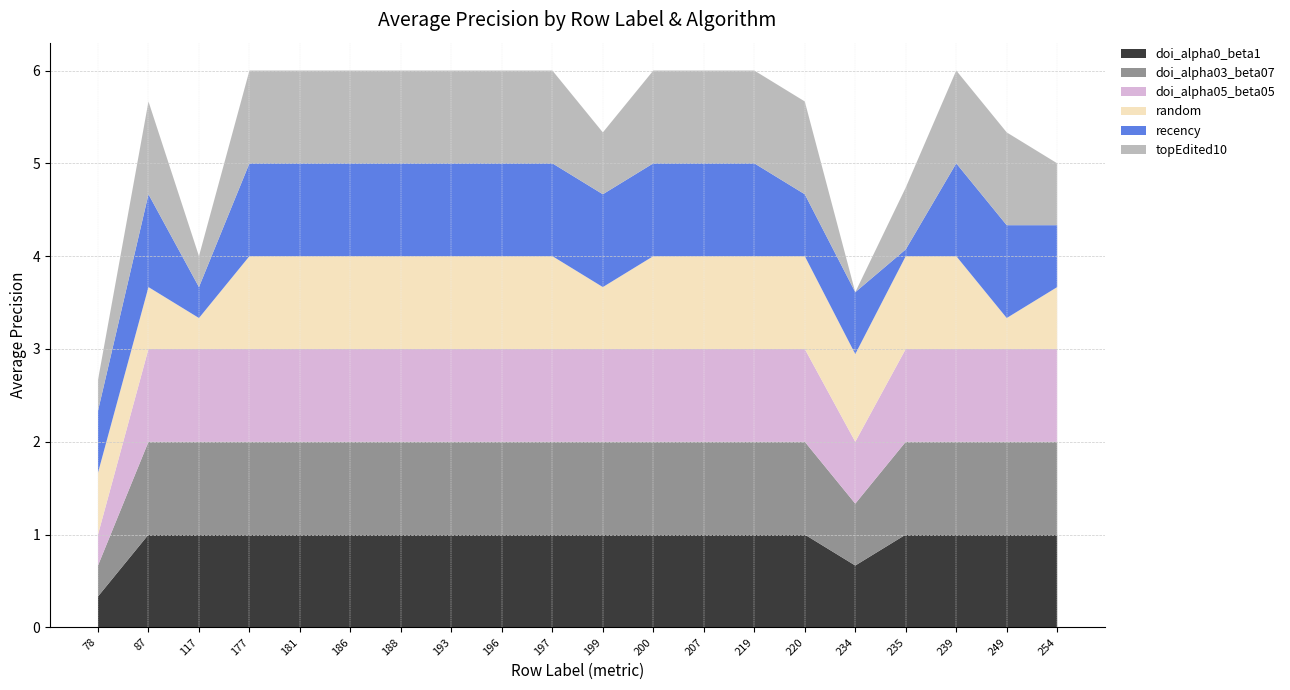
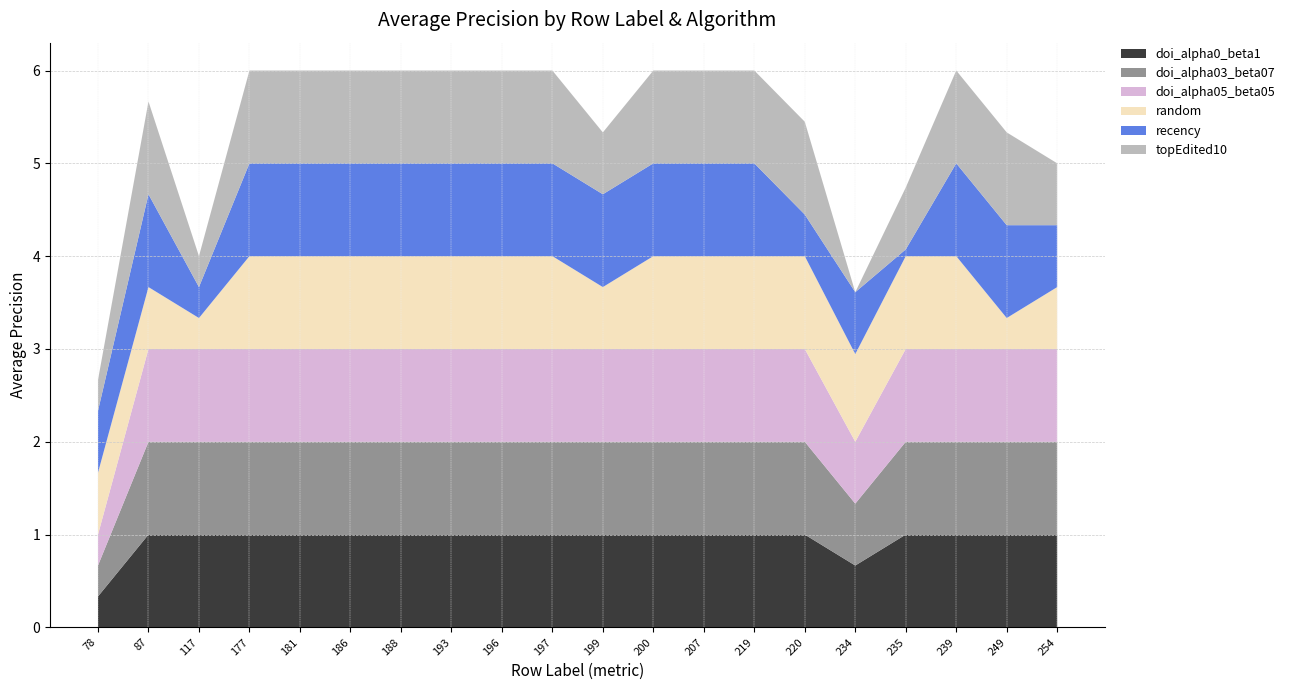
recency, 220: 0.7 -> 0.4
